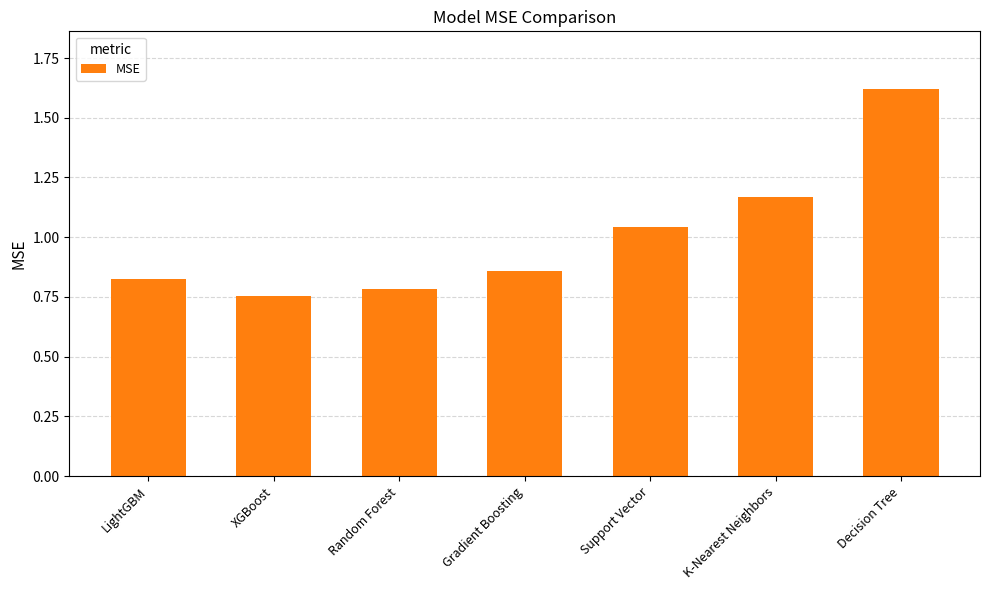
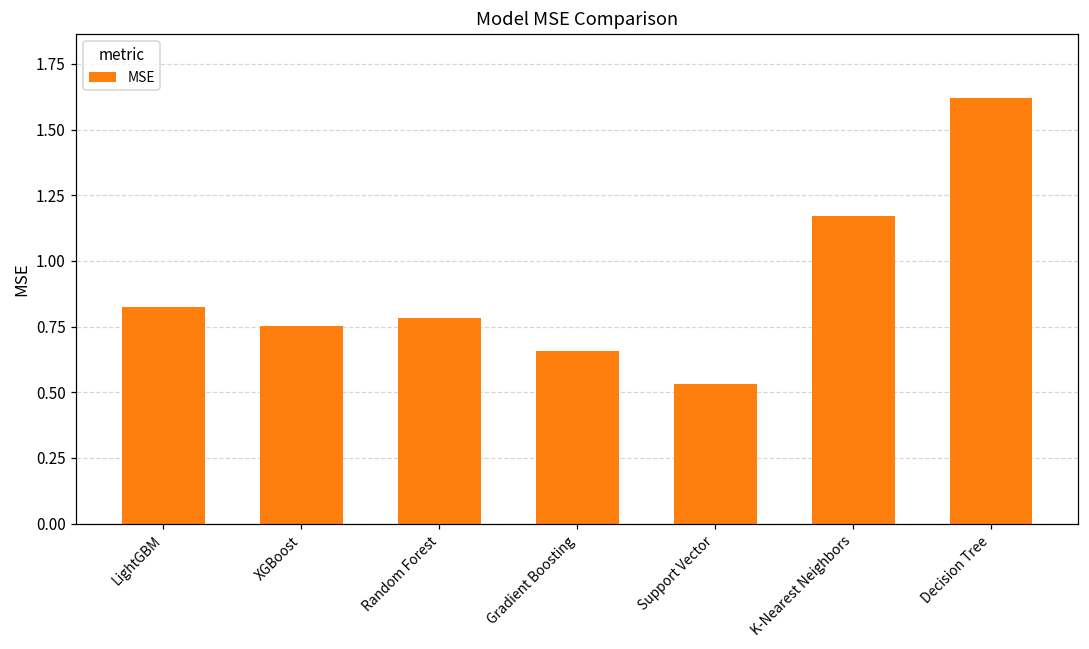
Gradient Boosting: 0.86 -> 0.66
Support Vector: 1.04 -> 0.53
